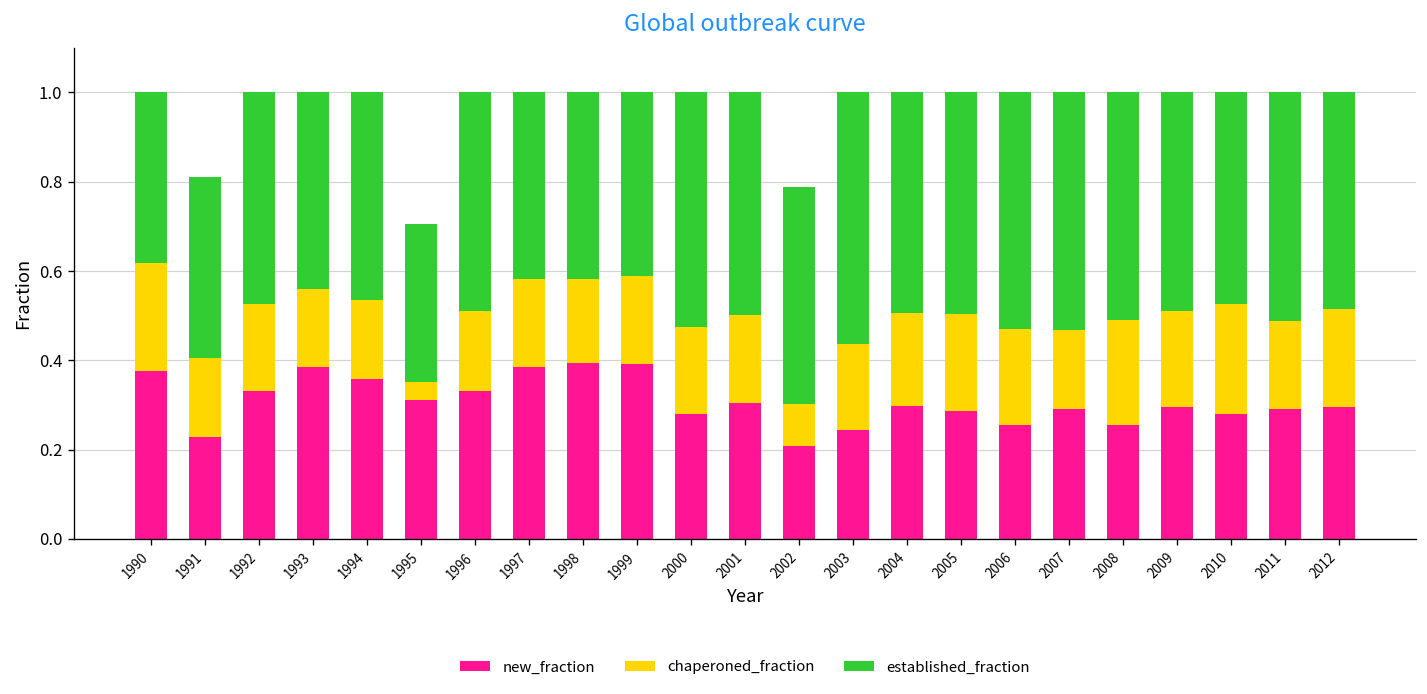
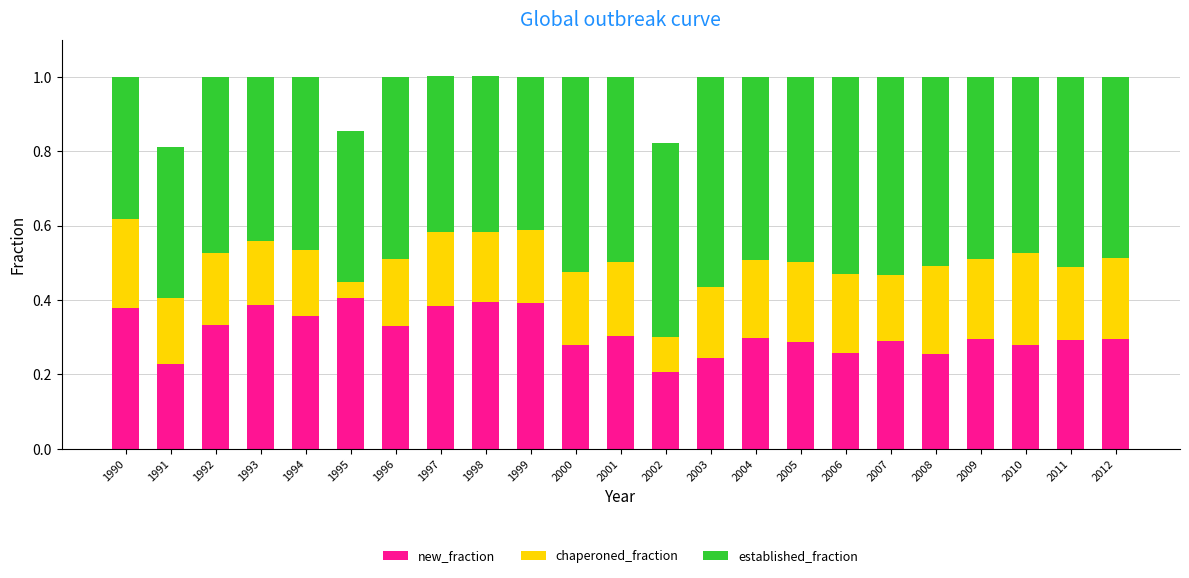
new_fraction, 1995: 0.31 -> 0.41
established_fraction, 1995: 0.35 -> 0.41
established_fraction, 2002: 0.49 -> 0.52
